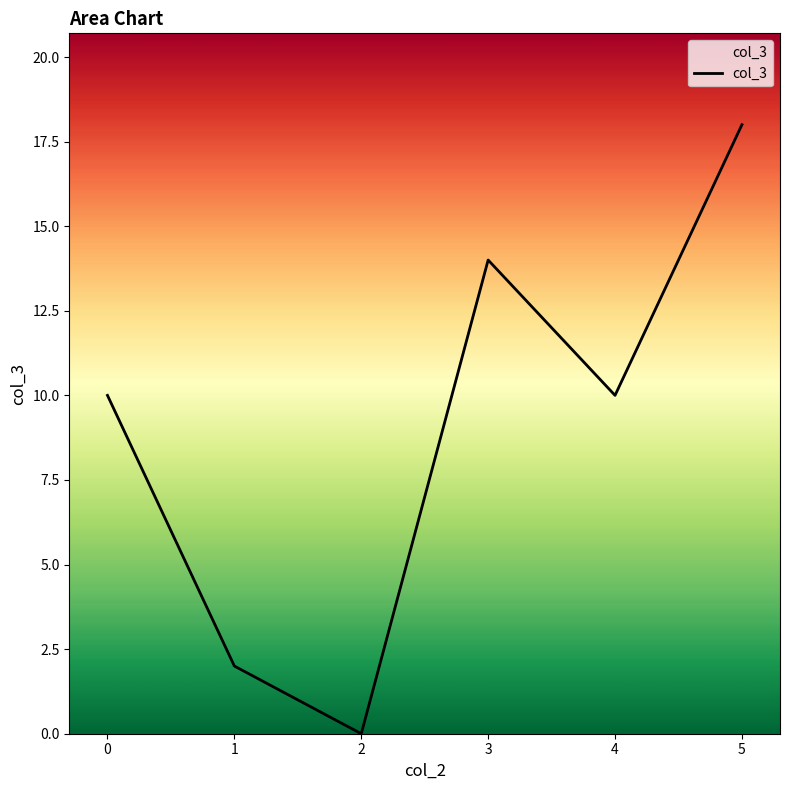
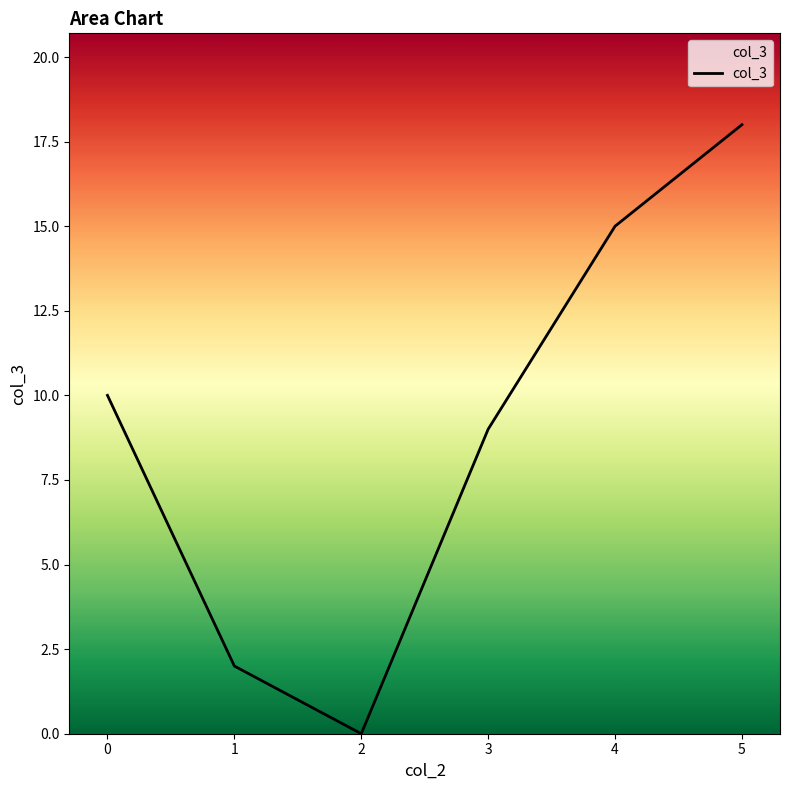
3: 14 -> 9
4: 10 -> 15
